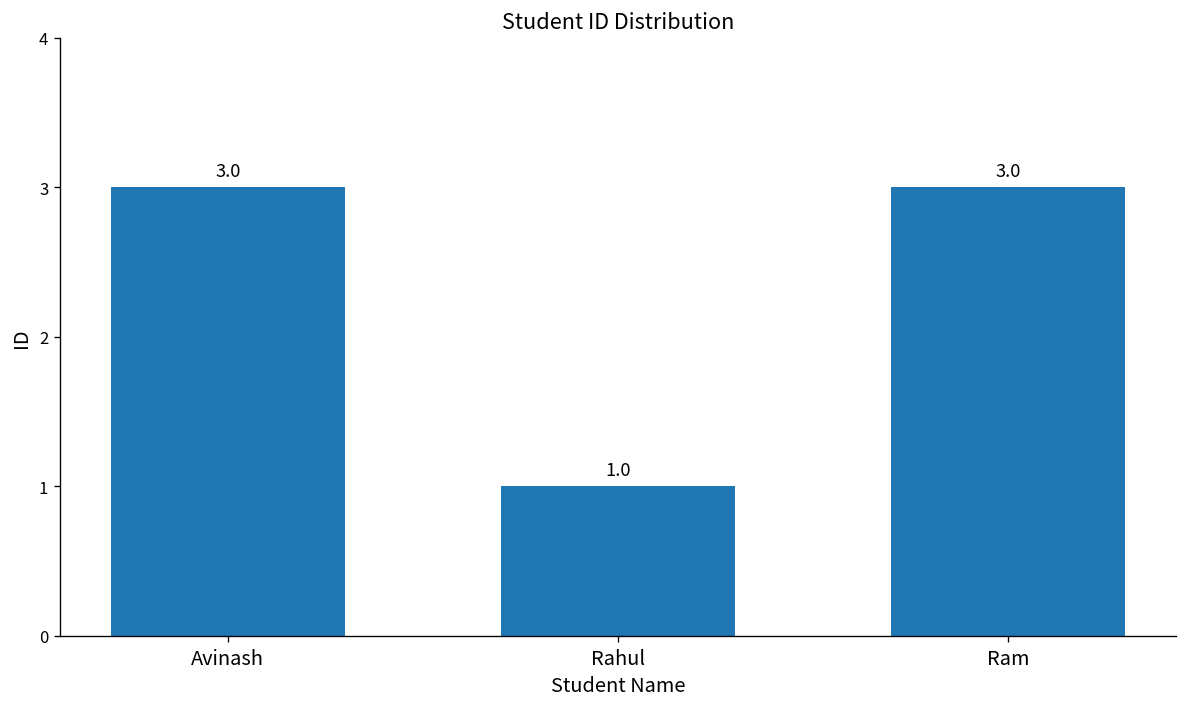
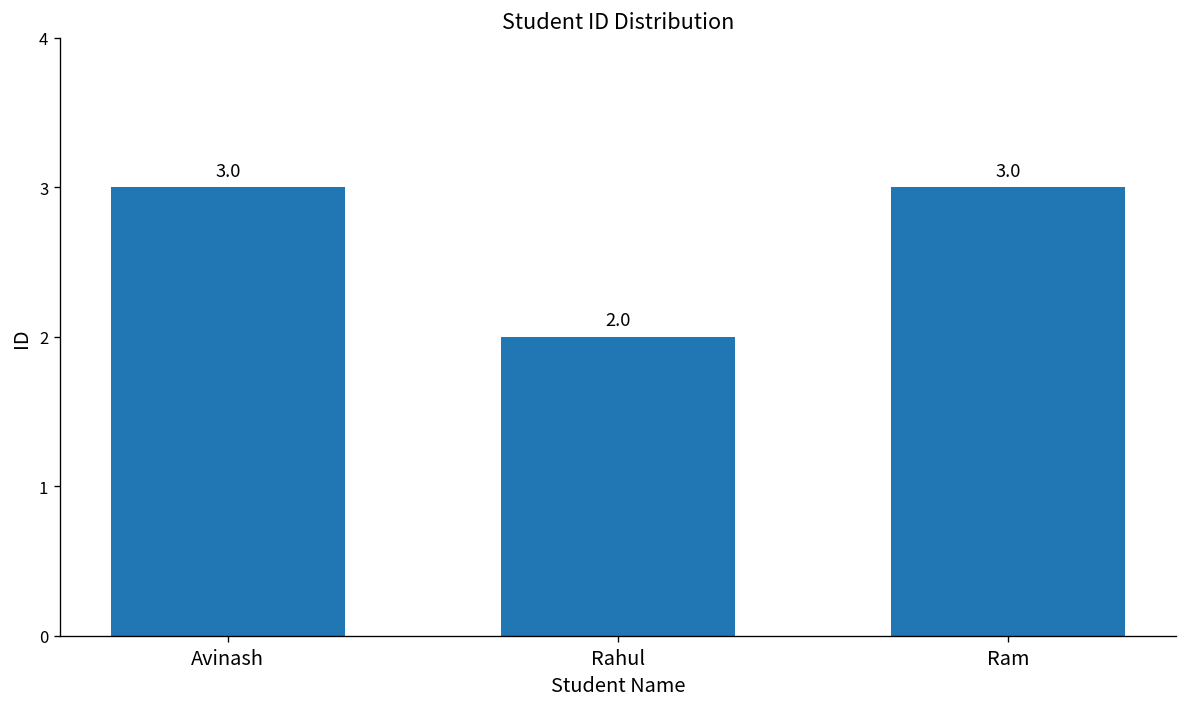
Rahul: 1.0 -> 2.0
